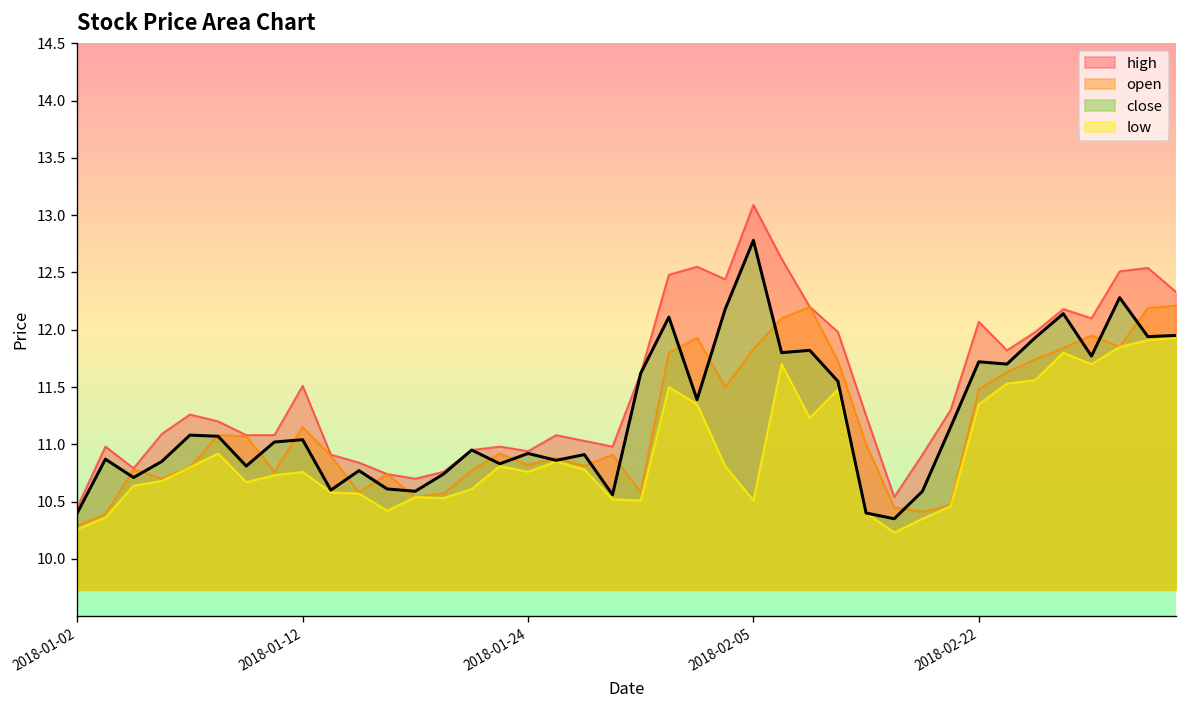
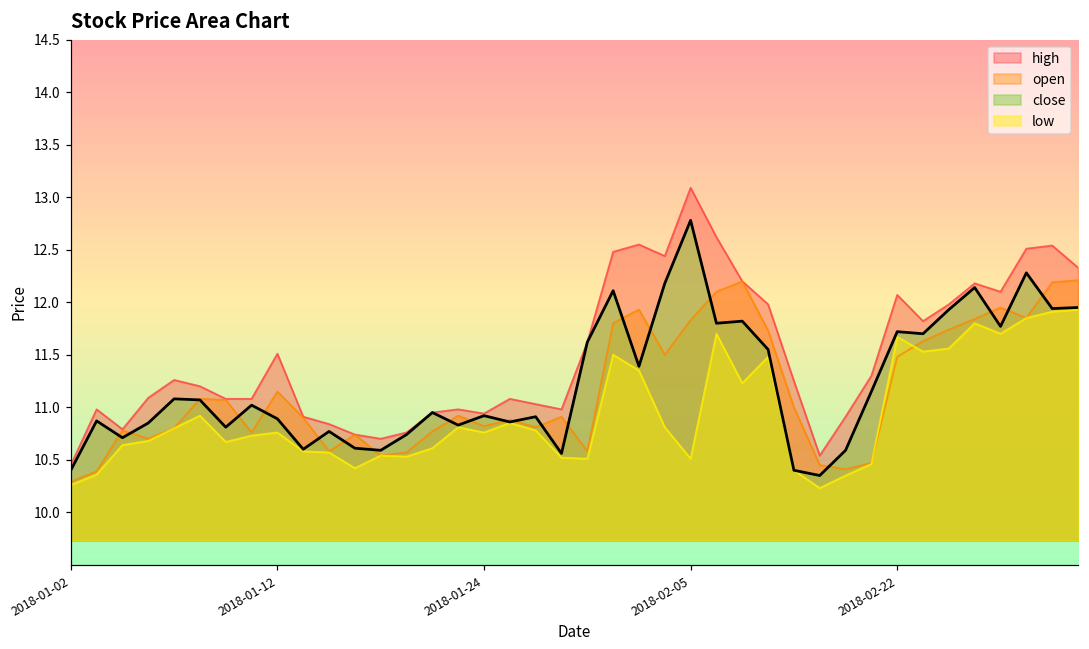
close, 2018-01-12: 11.0 -> 10.9
low, 2018-02-22: 11.4 -> 11.7
